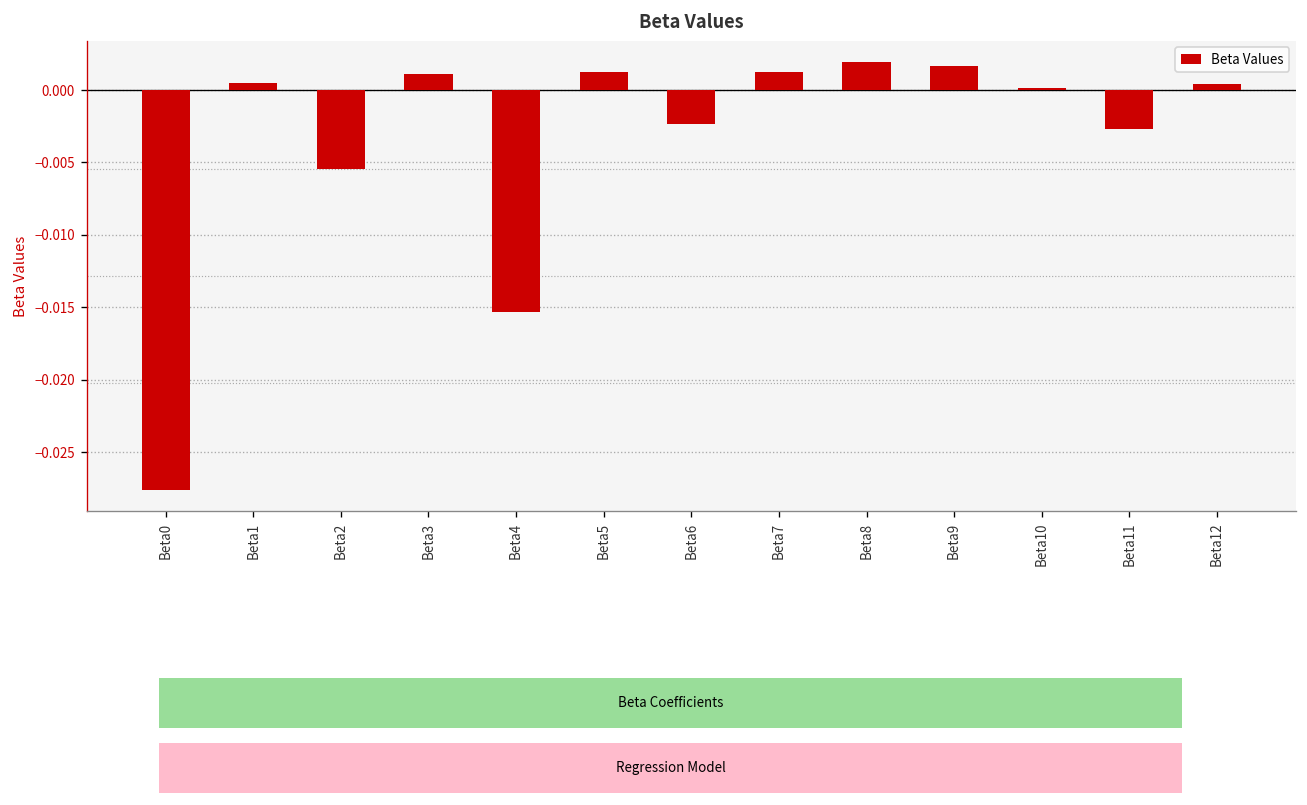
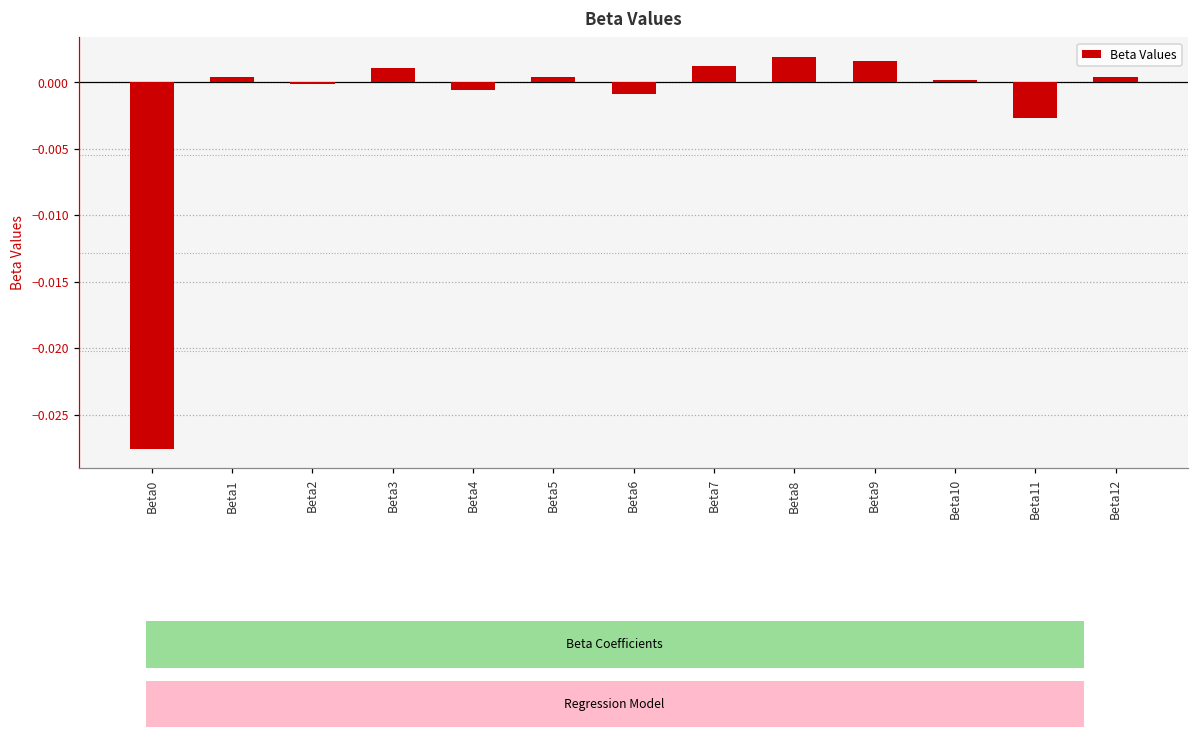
Beta2: -0.0055 -> -0.0001
Beta4: -0.0153 -> -0.0005
Beta5: 0.0013 -> 0.0004
Beta6: -0.0024 -> -0.0009
